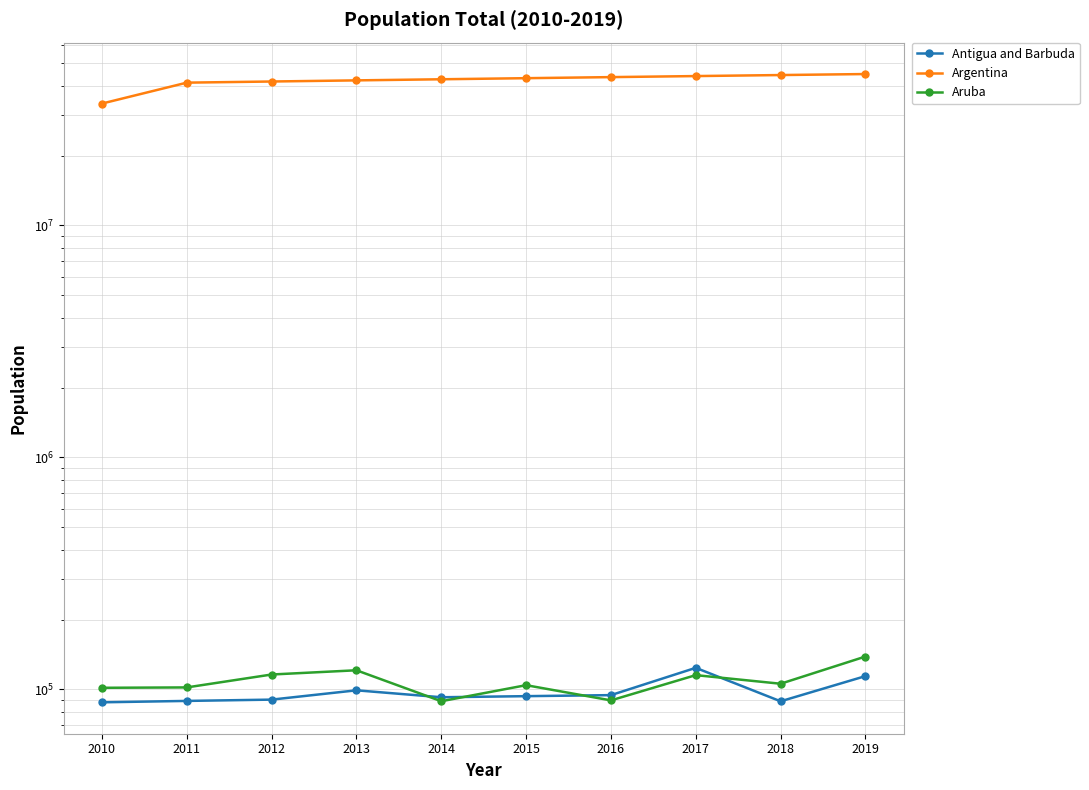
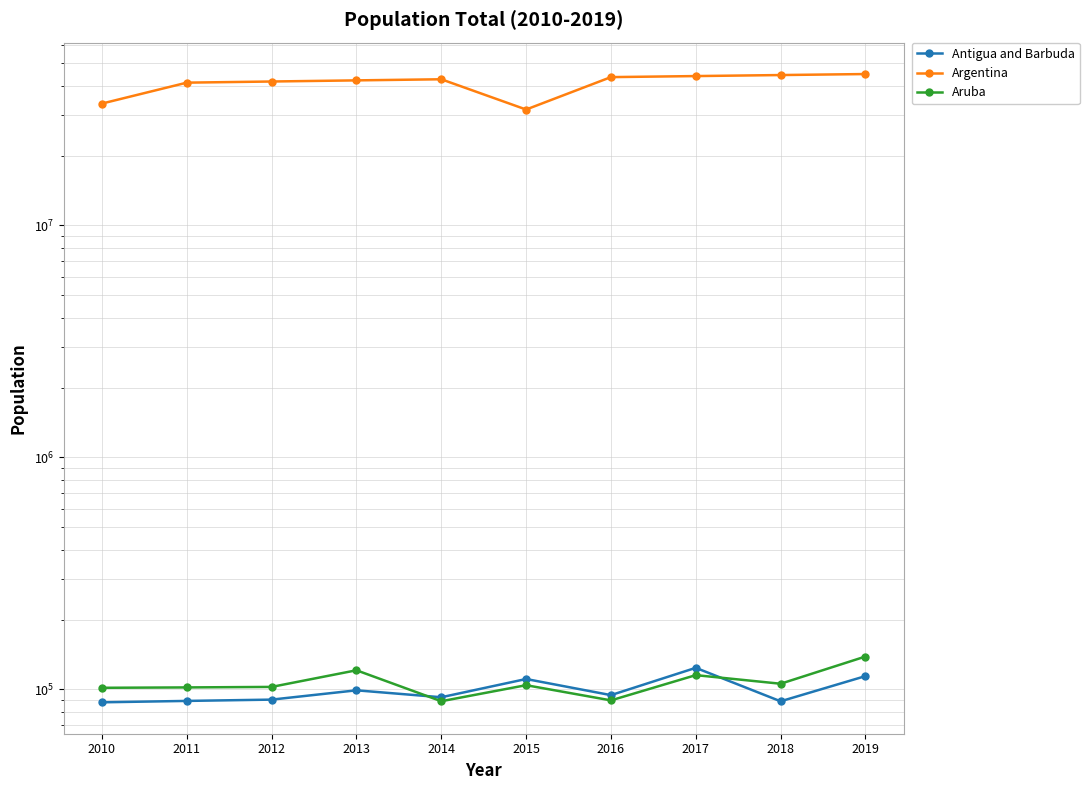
Aruba, 2012: 120000 -> 100000
Antigua and Barbuda, 2015: 94000 -> 110000
Argentina, 2015: 43000000 -> 32000000
